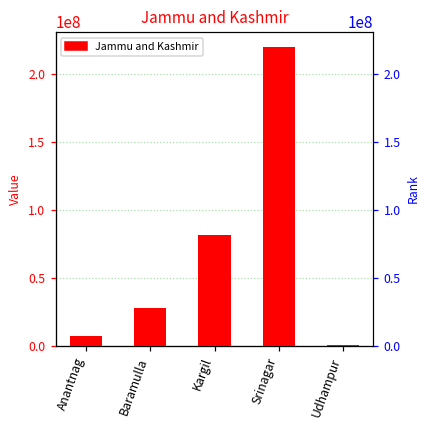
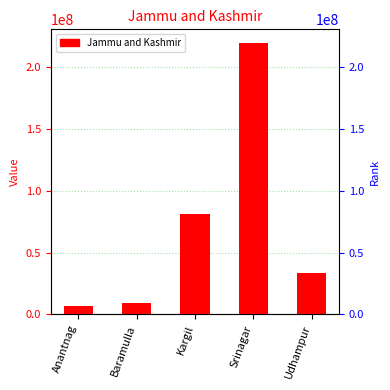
Baramulla: 27000000 -> 9000000
Udhampur: 1000000 -> 33000000
